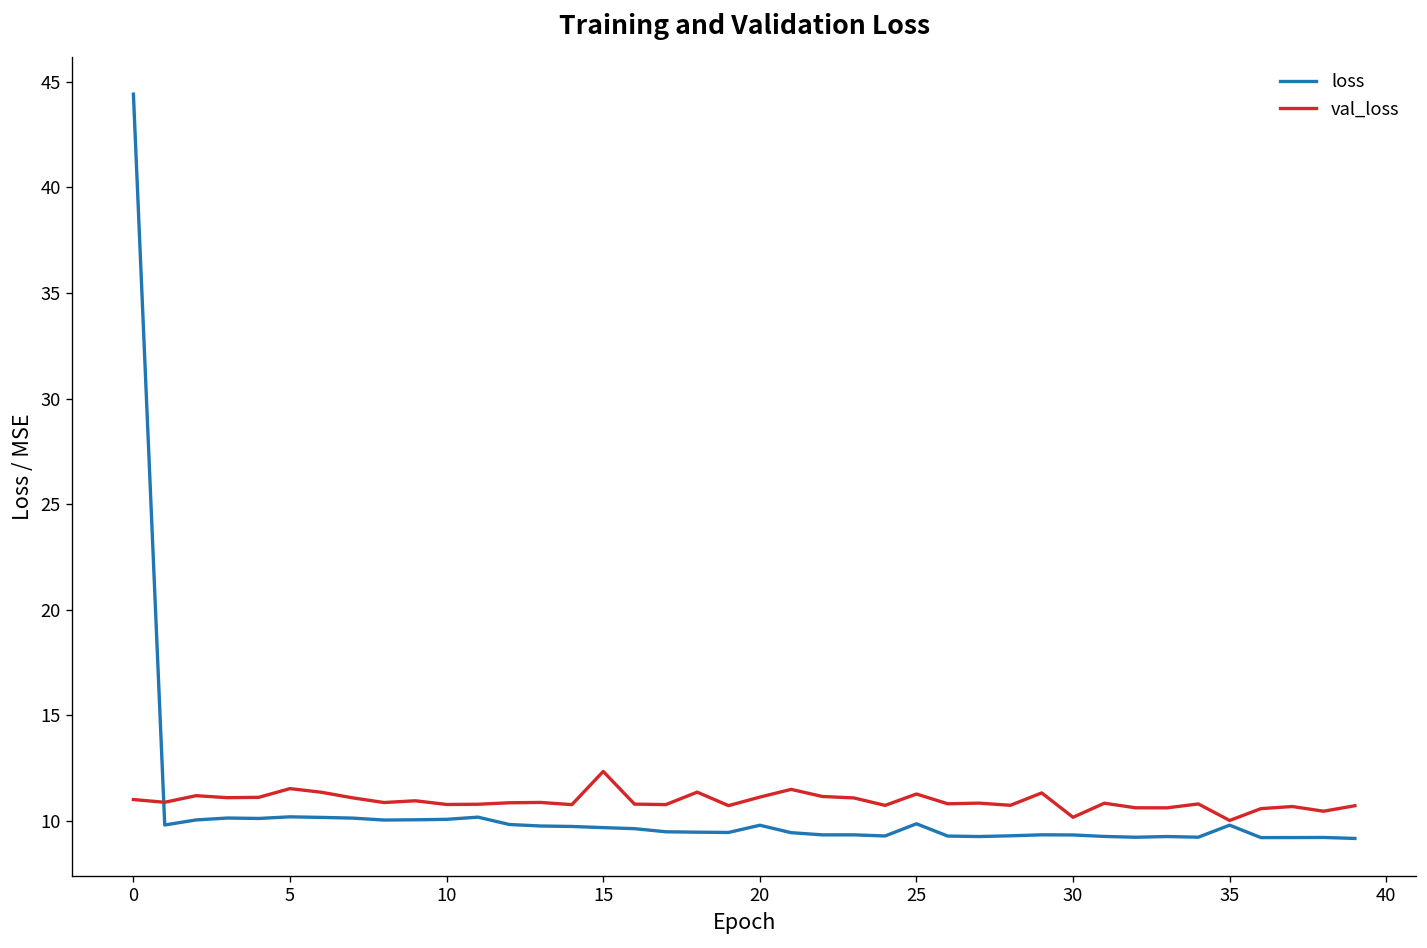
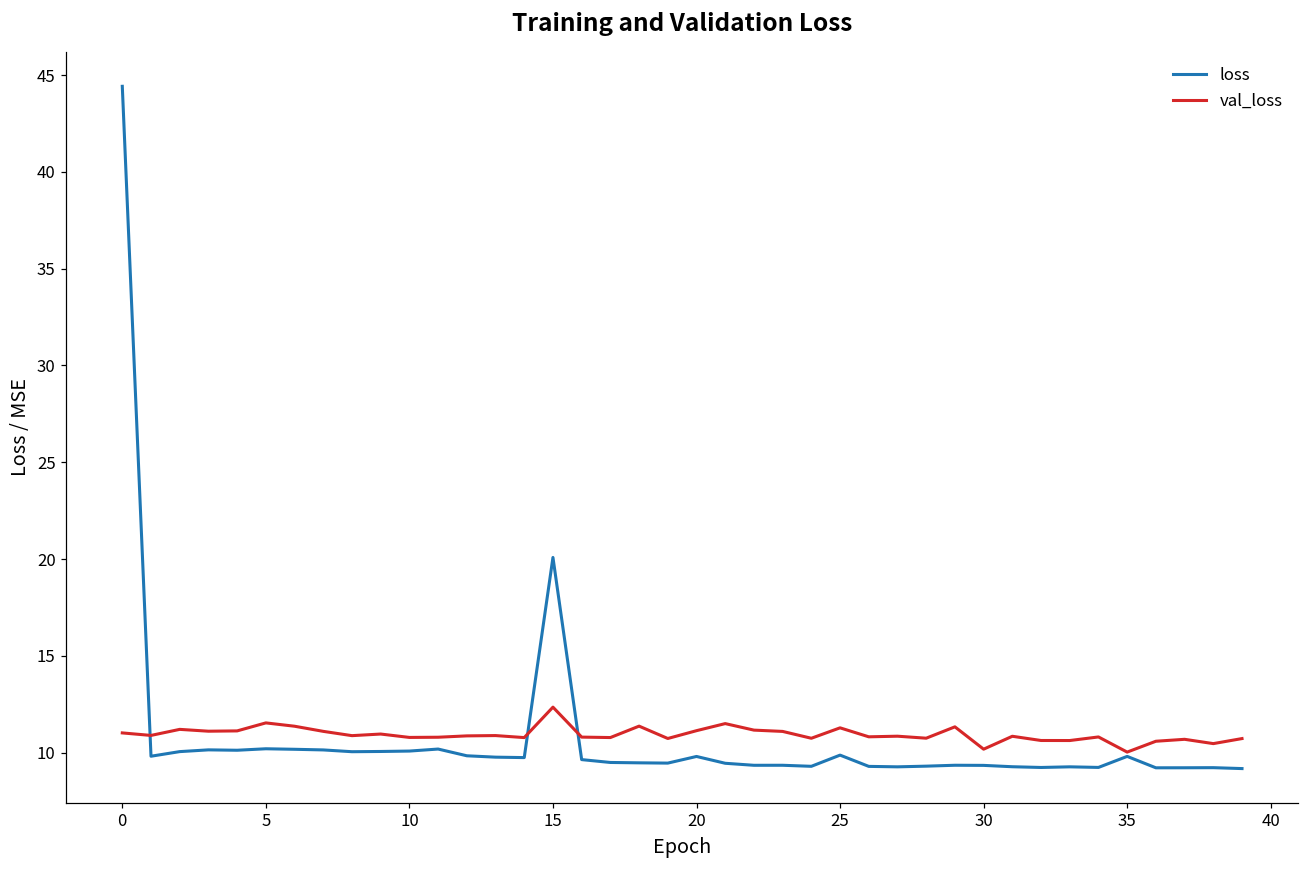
loss, 15: 9.7 -> 20.1
